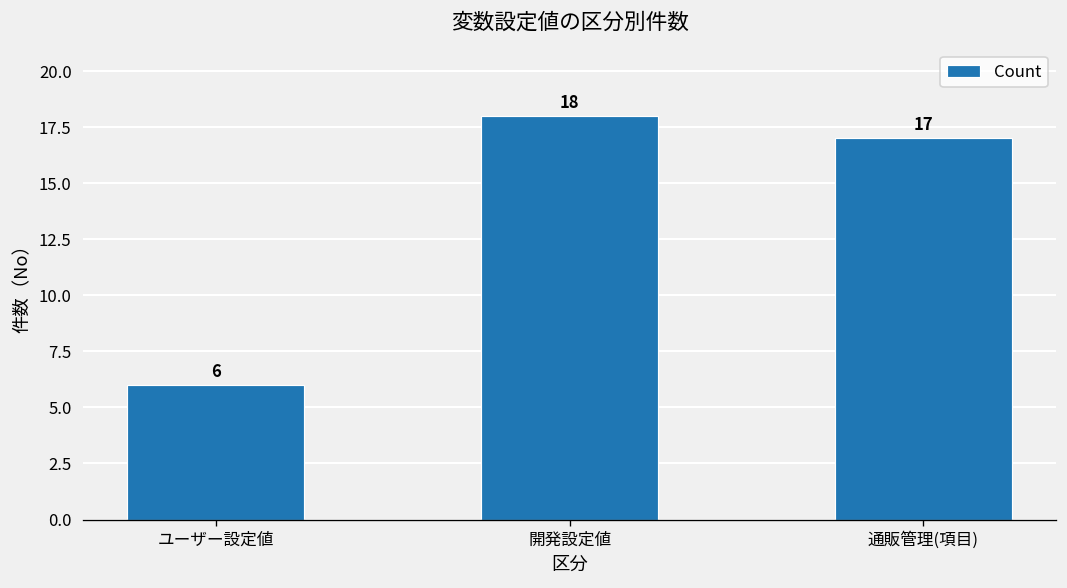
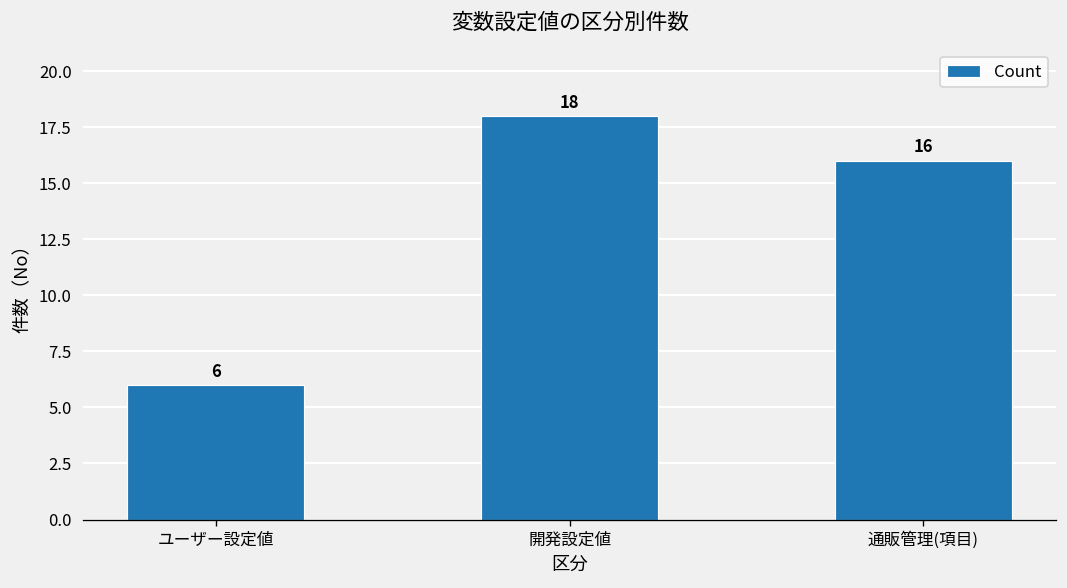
通販管理(項目): 17 -> 16
